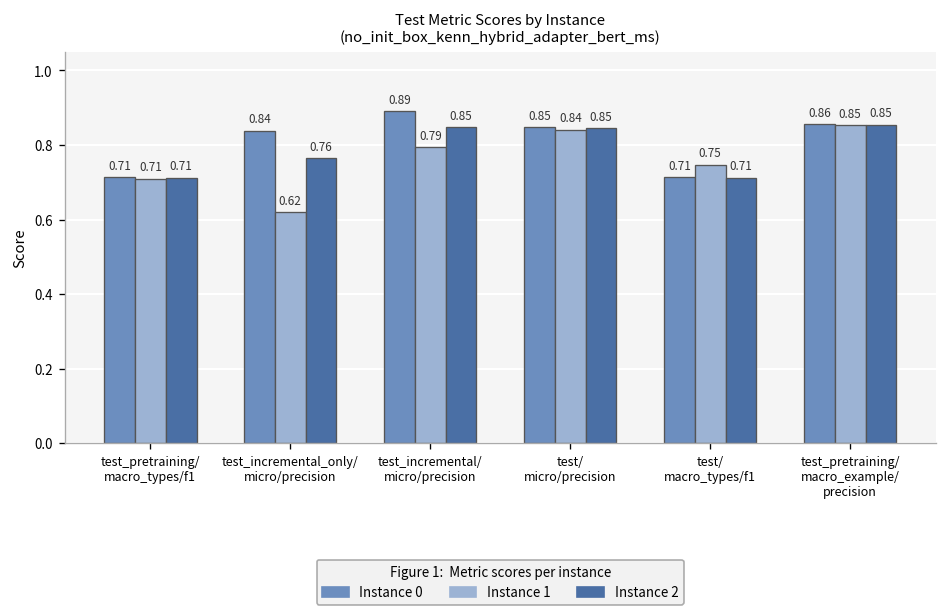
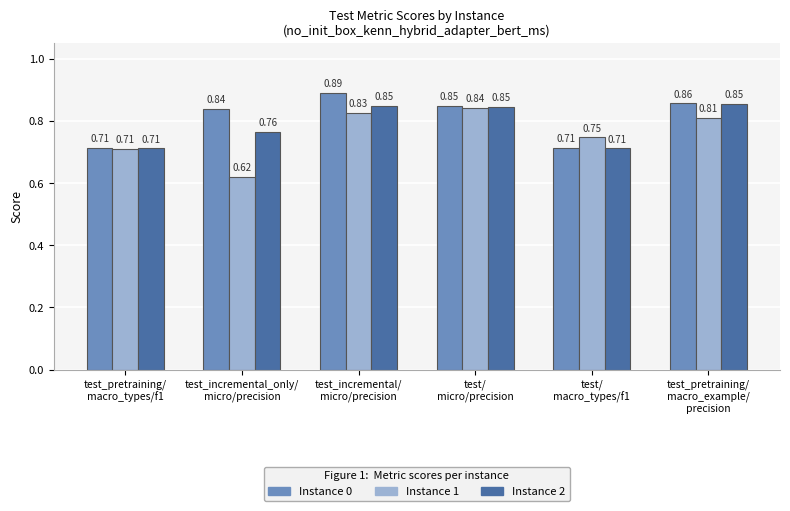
Instance 1, test_incremental/ micro/precision: 0.79 -> 0.83
Instance 1, test_pretraining/ macro_example/ precision: 0.85 -> 0.81
